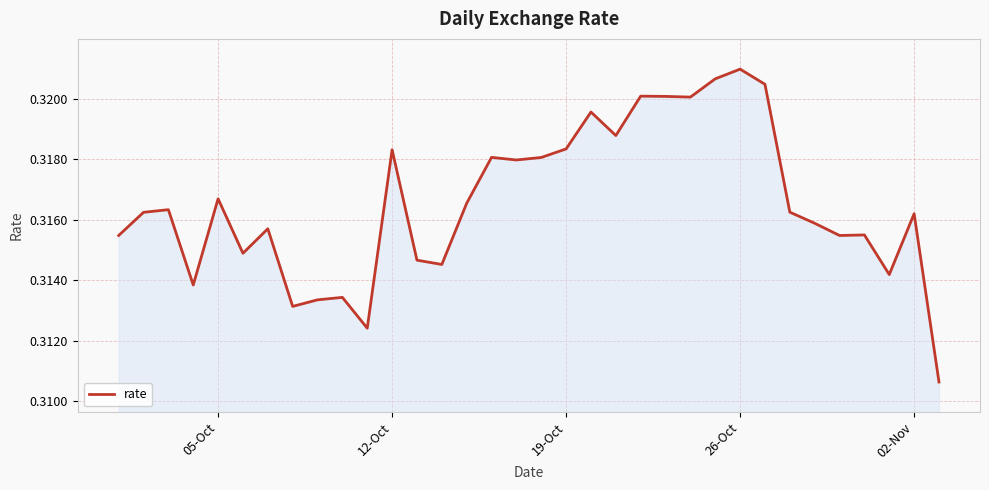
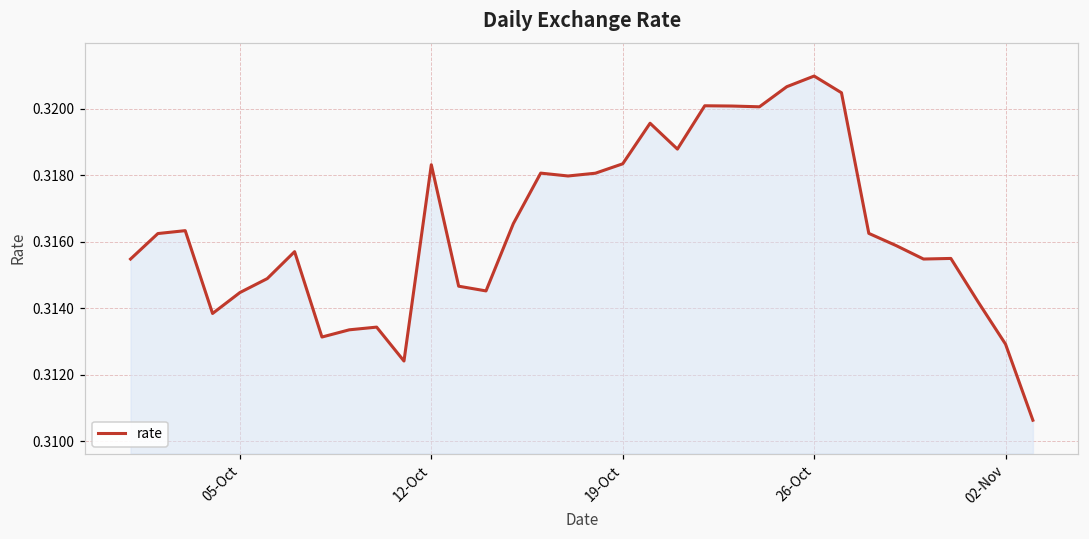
05-Oct: 0.3167 -> 0.3145
02-Nov: 0.3162 -> 0.3129
